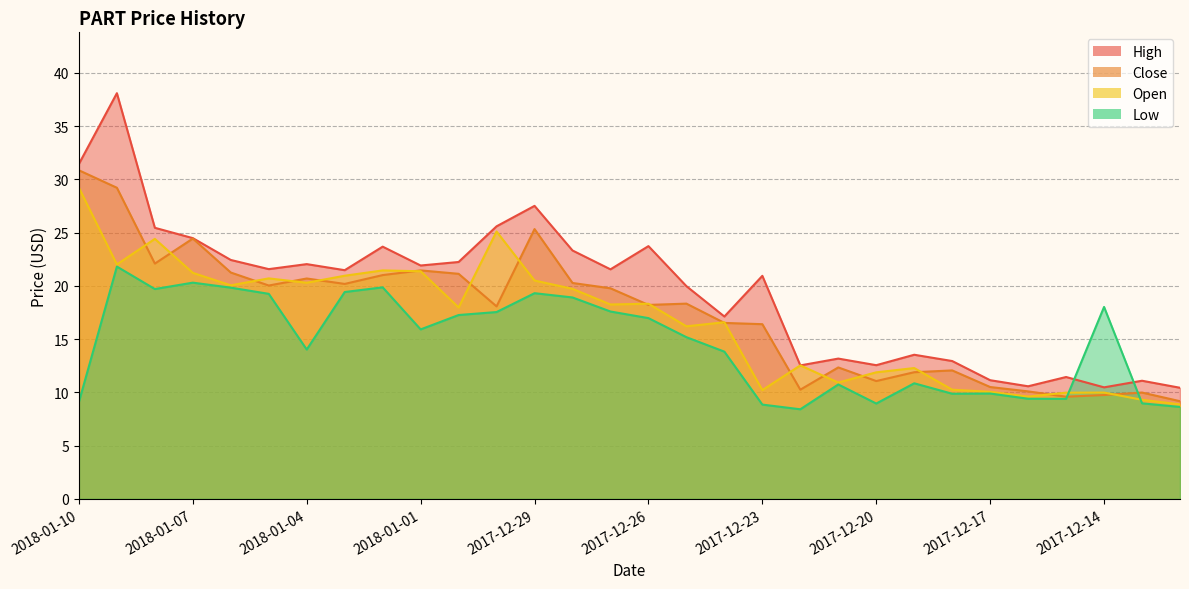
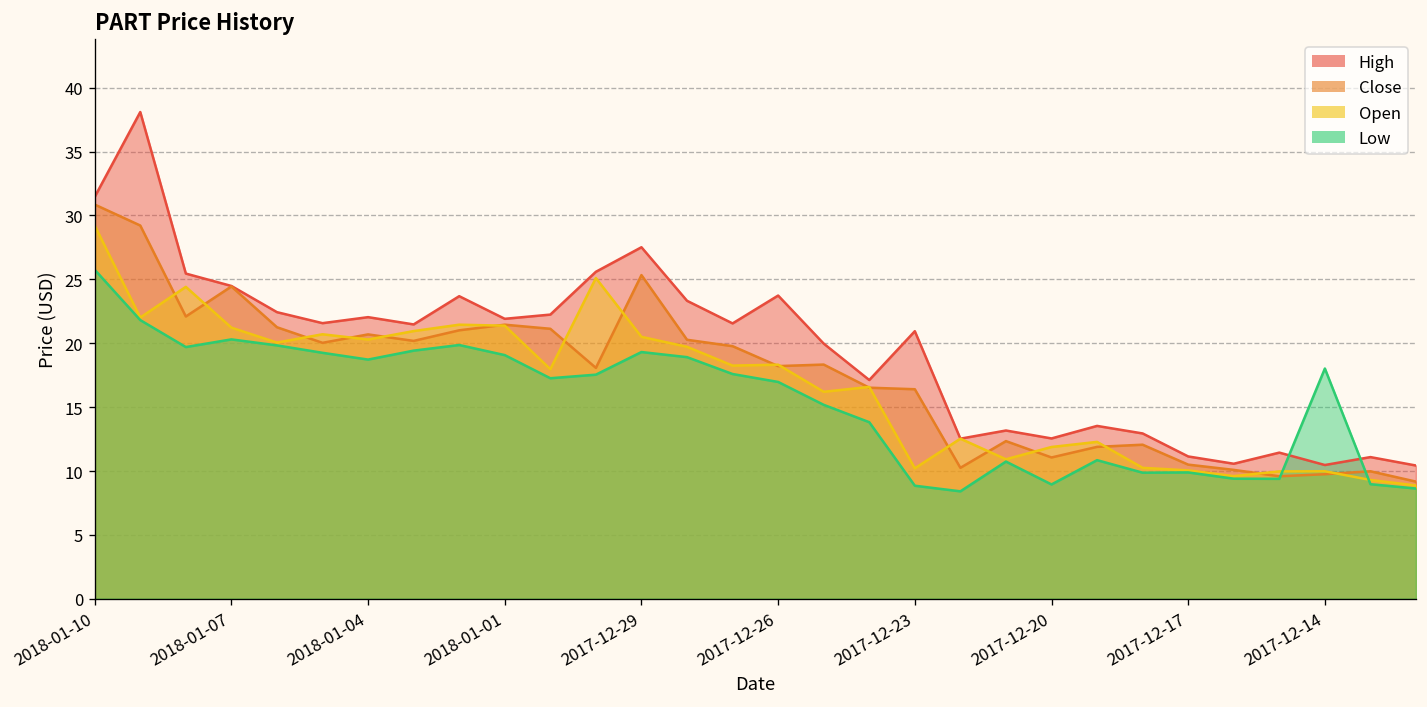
Low, 2018-01-10: 9.1 -> 25.8
Low, 2018-01-04: 14.0 -> 18.7
Low, 2018-01-01: 15.9 -> 19.1
